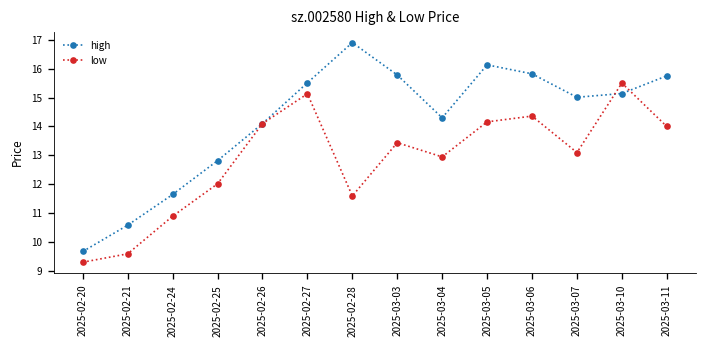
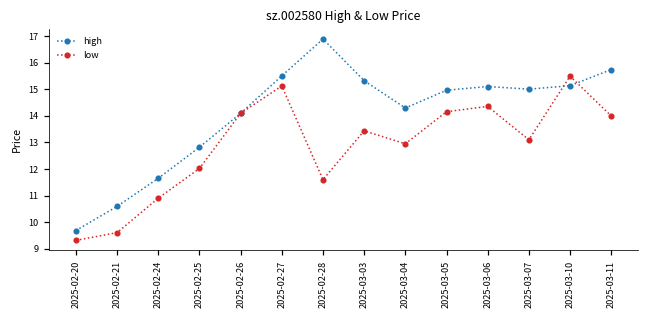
high, 2025-03-03: 15.8 -> 15.3
high, 2025-03-05: 16.1 -> 15.0
high, 2025-03-06: 15.8 -> 15.1
